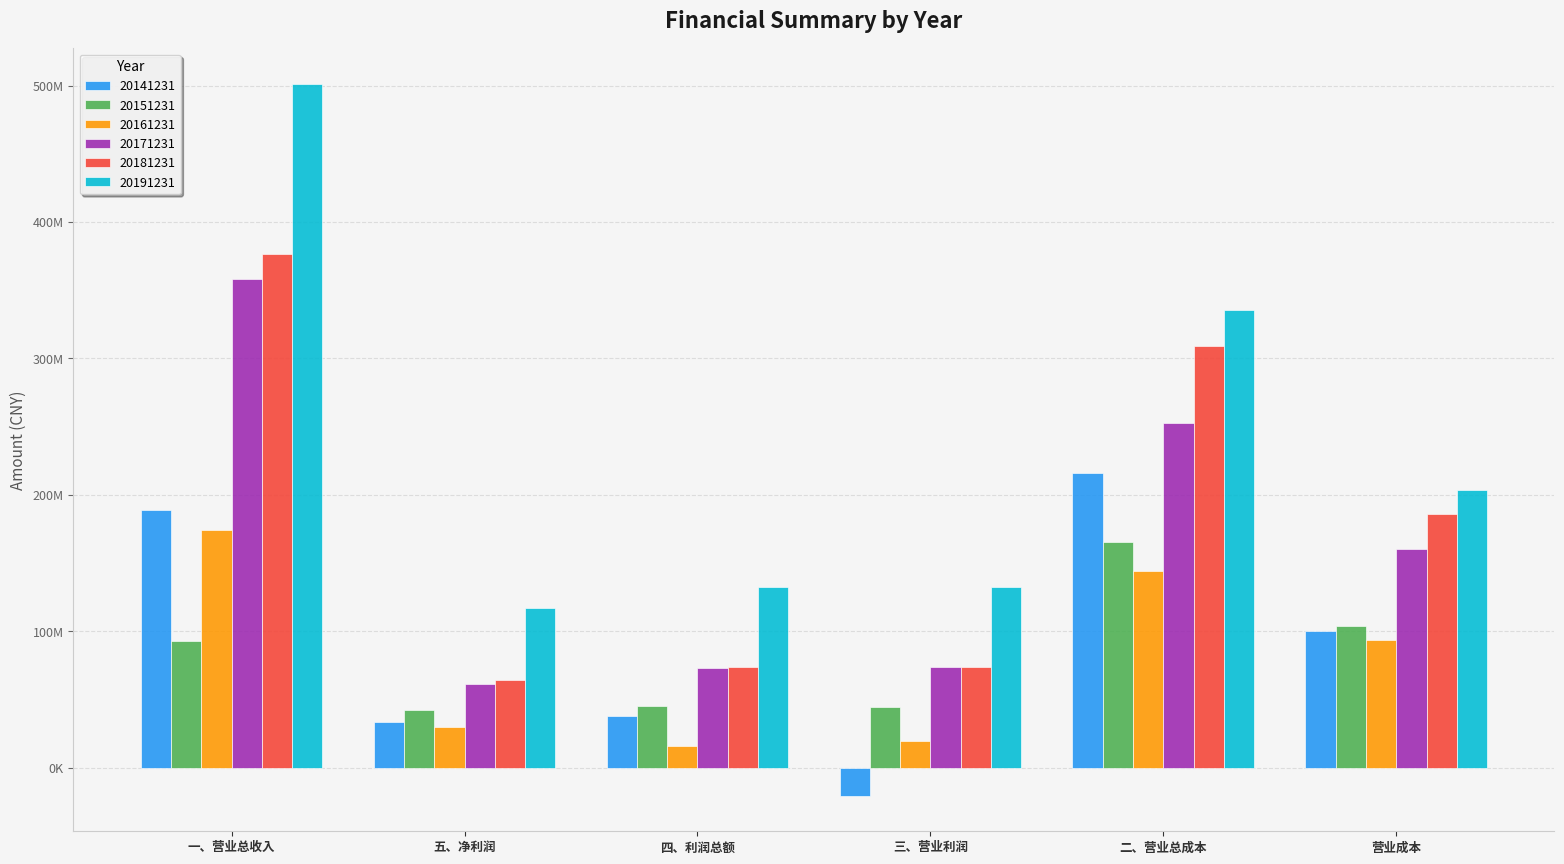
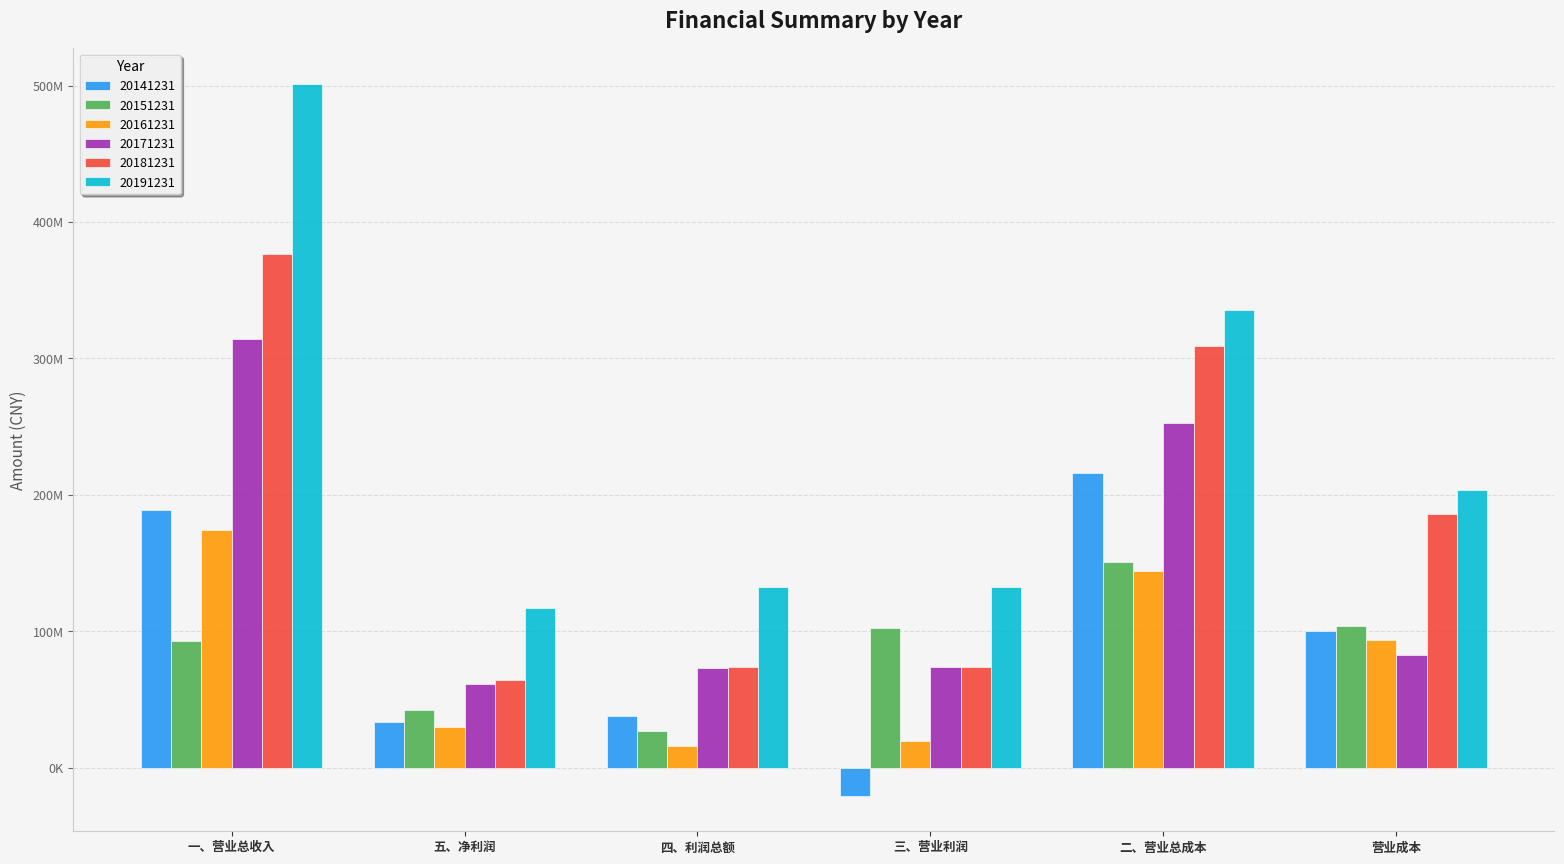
20171231, 一、营业总收入: 358000000 -> 314000000
20151231, 四、利润总额: 46000000 -> 27000000
20151231, 三、营业利润: 44000000 -> 102000000
20151231, 二、营业总成本: 166000000 -> 151000000
20171231, 营业成本: 160000000 -> 83000000
